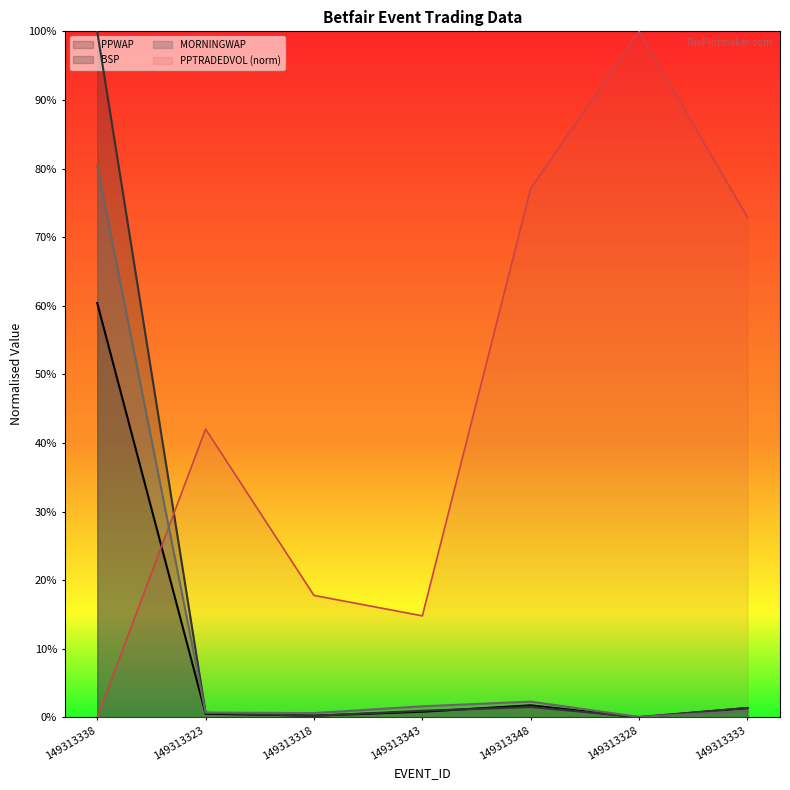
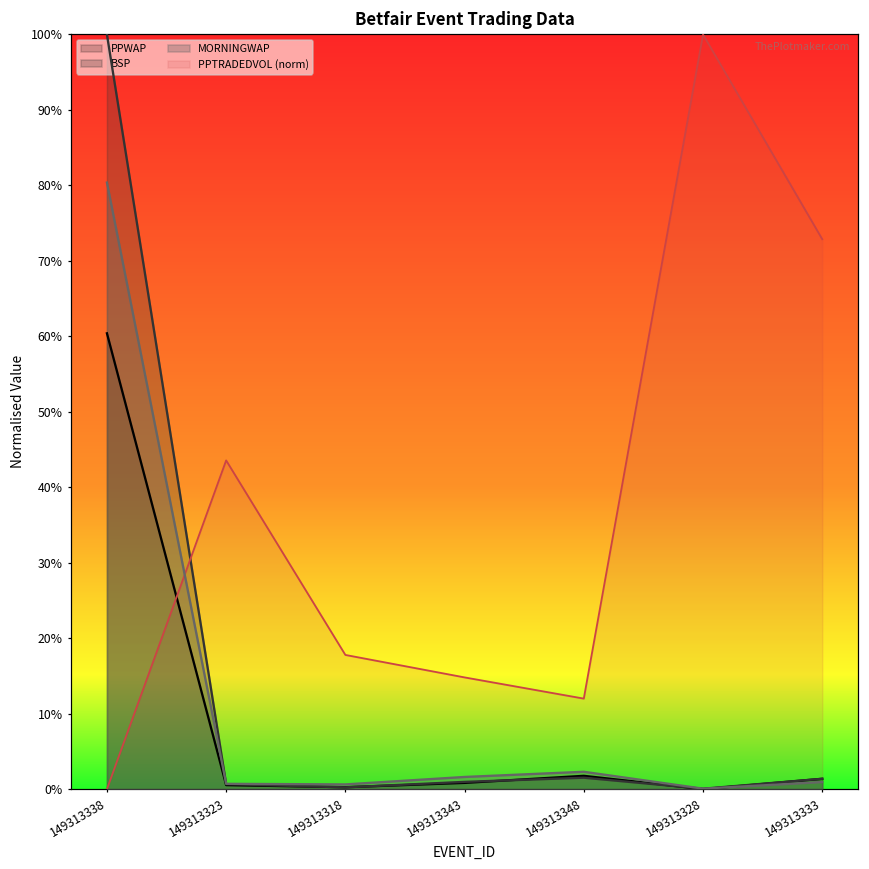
PPTRADEDVOL (norm), 149313323: 42% -> 44%
PPTRADEDVOL (norm), 149313348: 77% -> 12%
